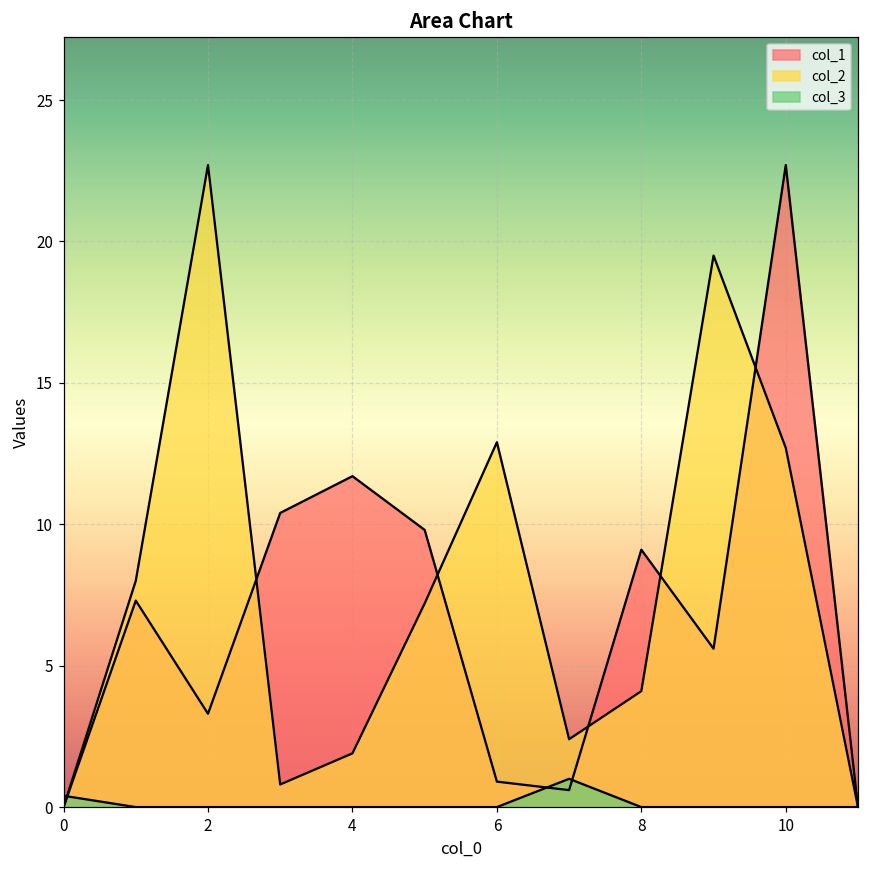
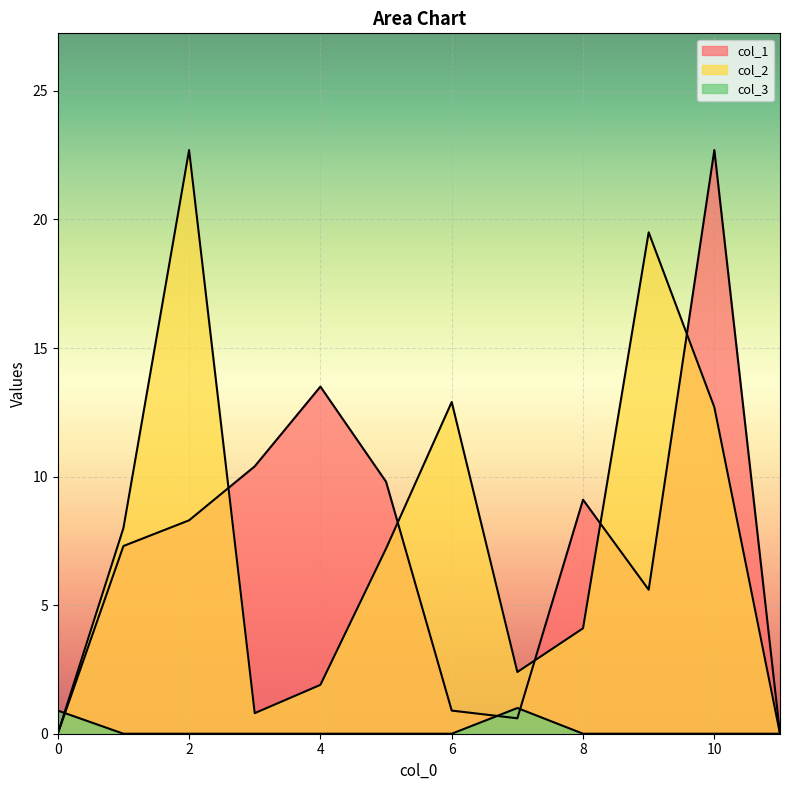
col_3, 0: 0.4 -> 0.9
col_1, 2: 3.3 -> 8.3
col_1, 4: 11.7 -> 13.5
